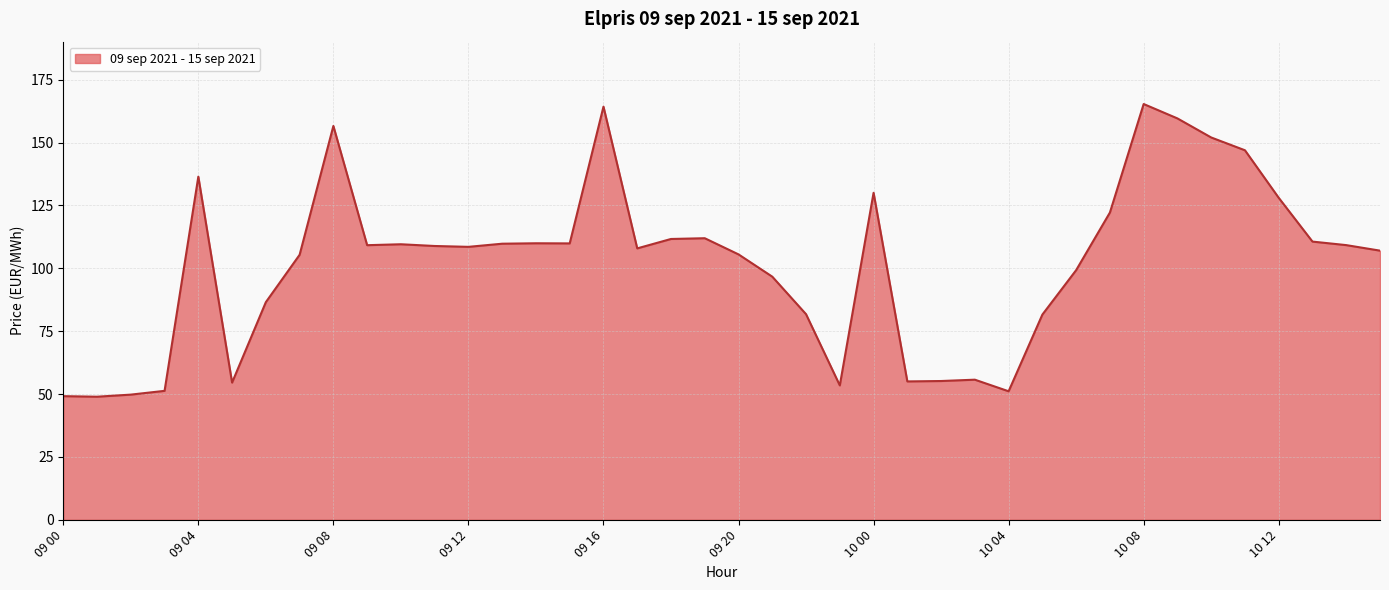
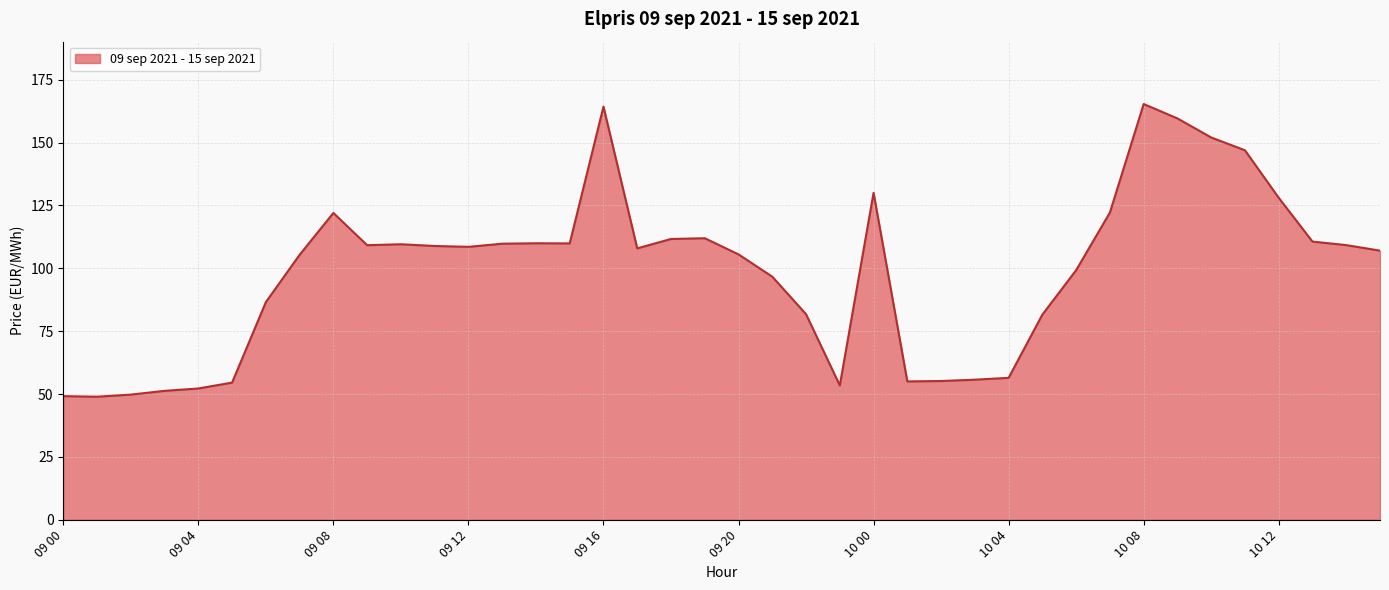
09 04: 136 -> 52
09 08: 157 -> 122
10 04: 51 -> 56
